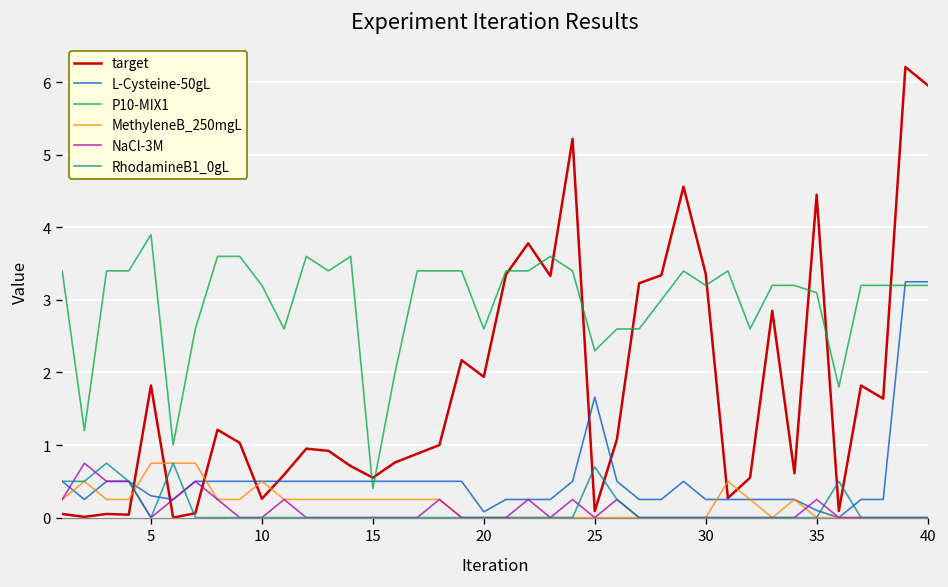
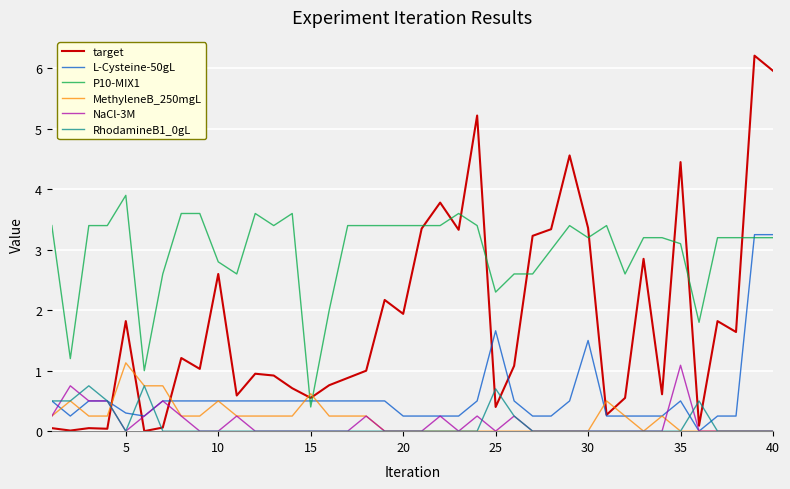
MethyleneB_250mgL, 5: 0.8 -> 1.1
target, 10: 0.3 -> 2.6
P10-MIX1, 10: 3.2 -> 2.8
MethyleneB_250mgL, 15: 0.3 -> 0.6
L-Cysteine-50gL, 20: 0.1 -> 0.3
P10-MIX1, 20: 2.6 -> 3.4
target, 25: 0.1 -> 0.4
L-Cysteine-50gL, 30: 0.3 -> 1.5
L-Cysteine-50gL, 35: 0.1 -> 0.5
NaCl-3M, 35: 0.3 -> 1.1
